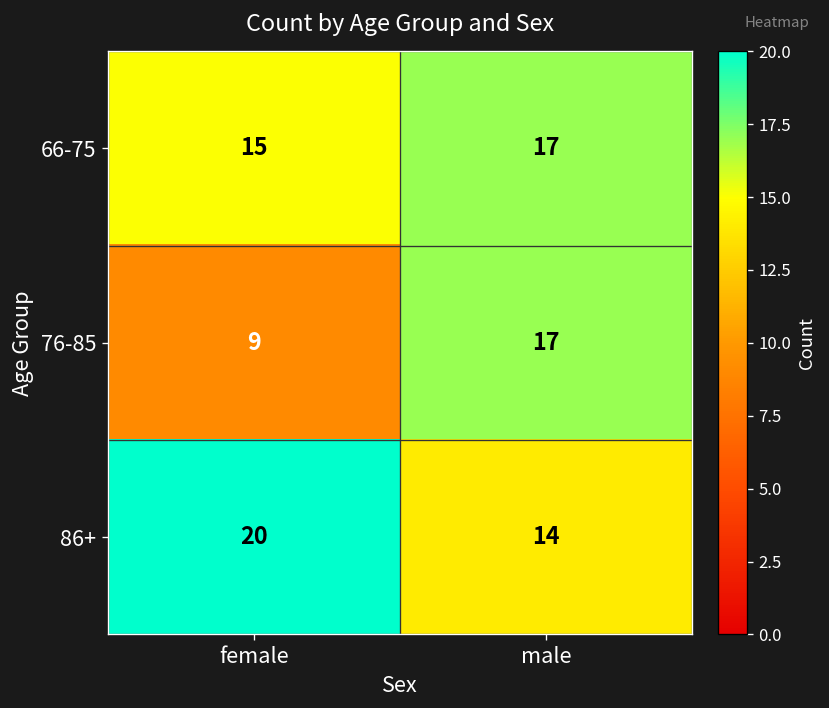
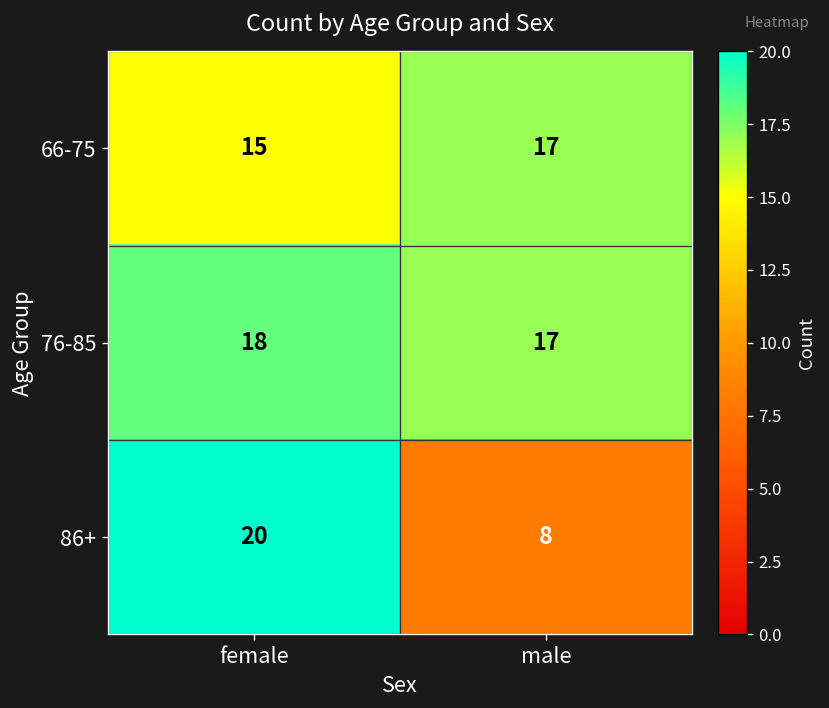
76-85, female: 9 -> 18
86+, male: 14 -> 8
